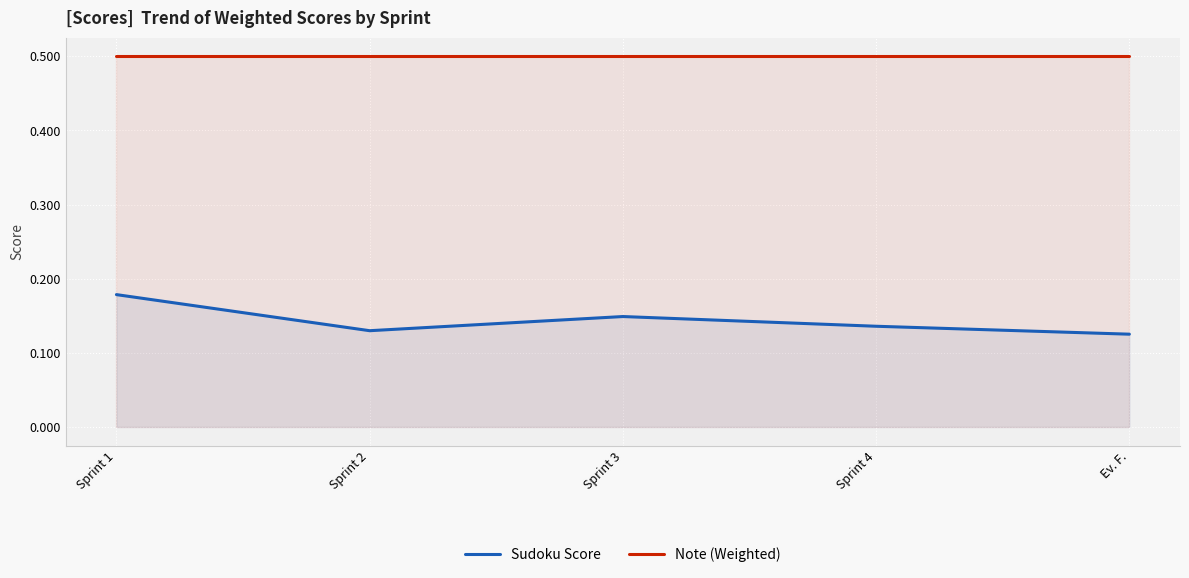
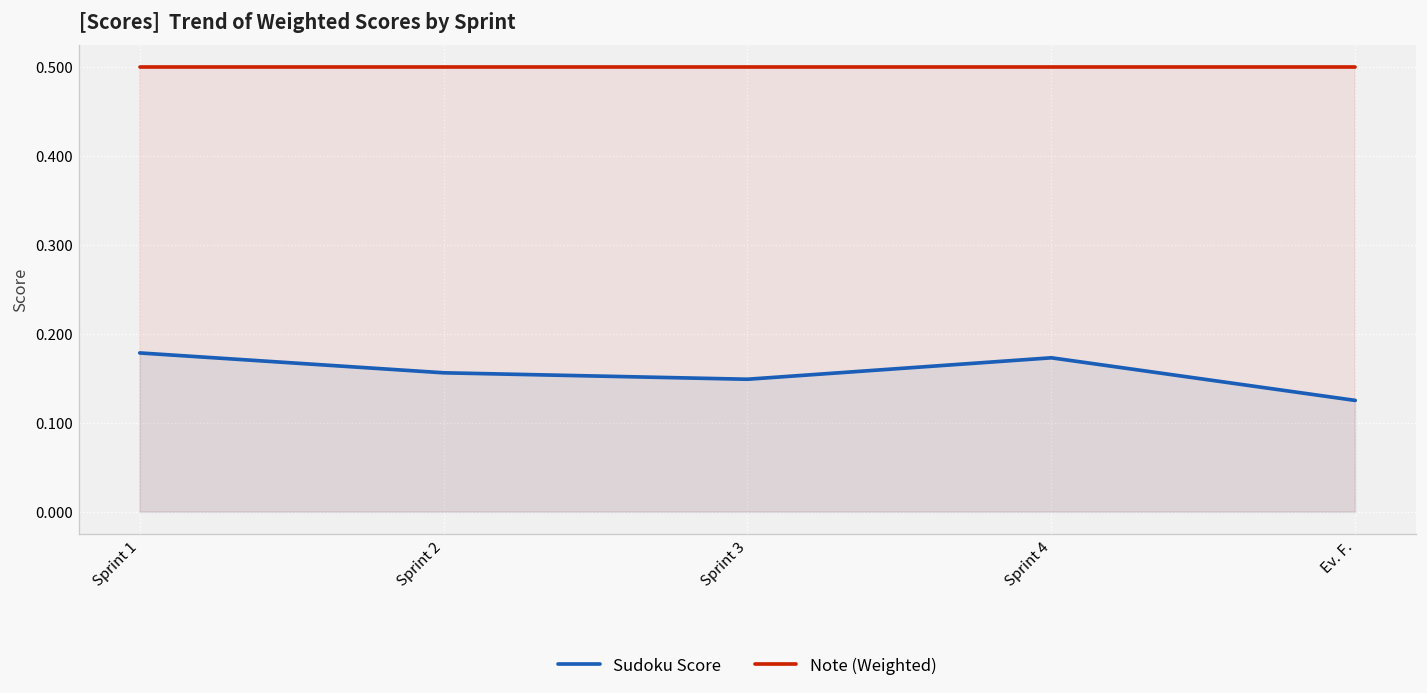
Sudoku Score, Sprint 2: 0.13 -> 0.16
Sudoku Score, Sprint 4: 0.14 -> 0.17
